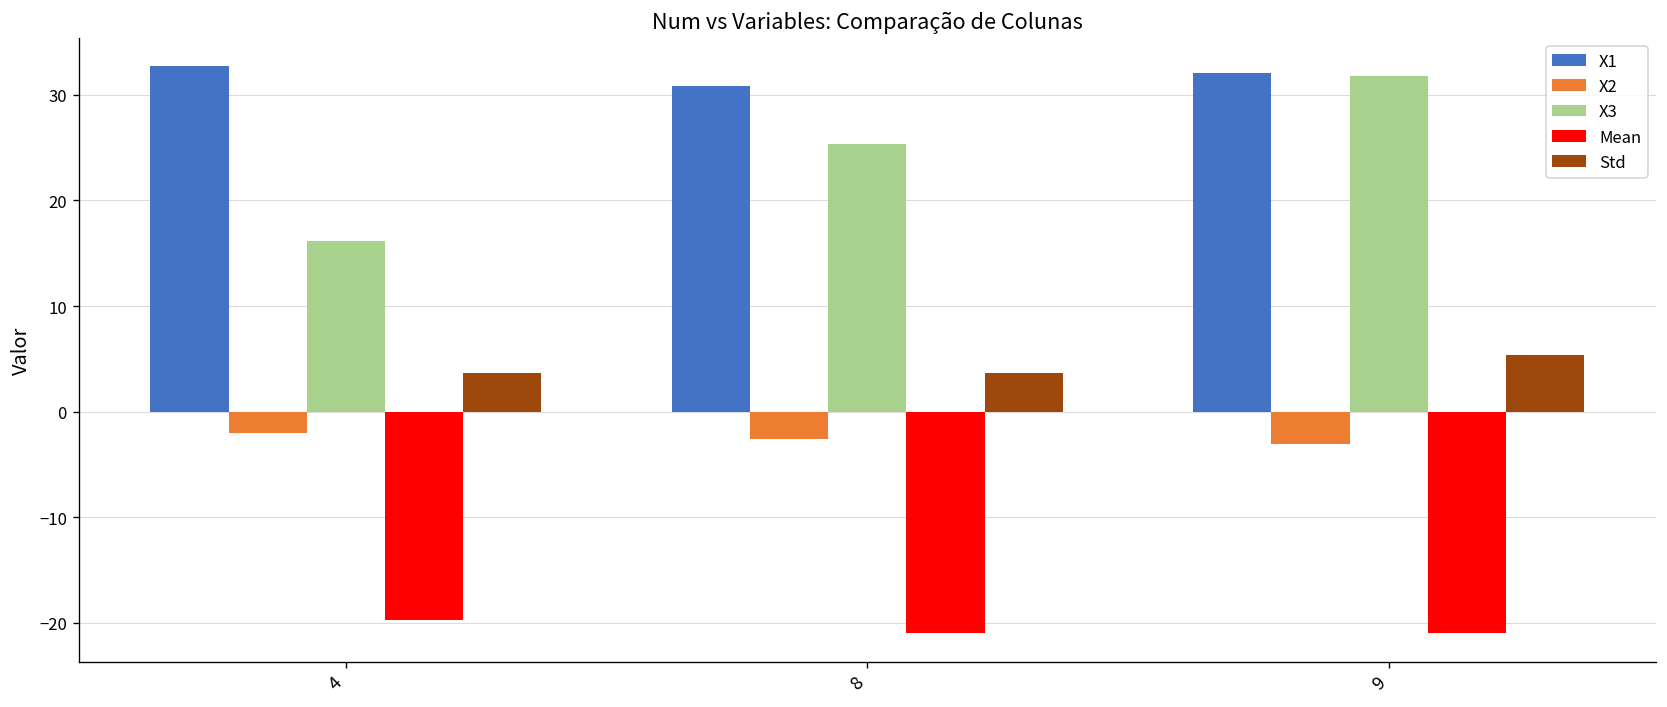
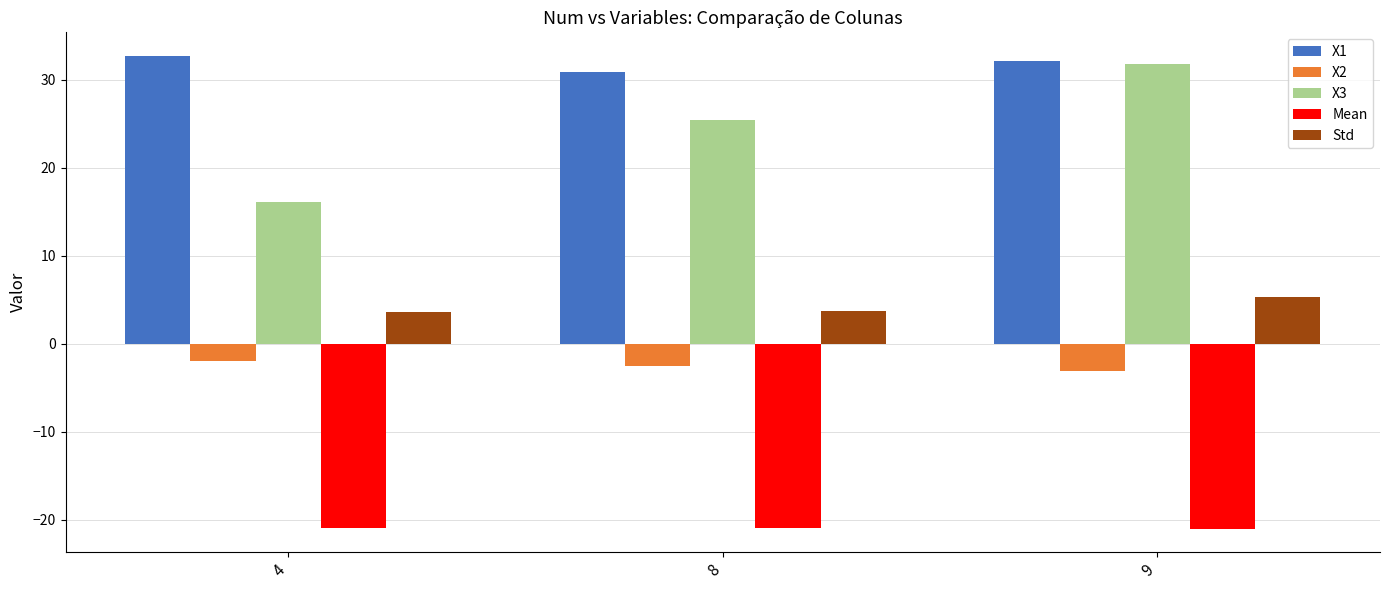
Mean, 4: -20 -> -21
